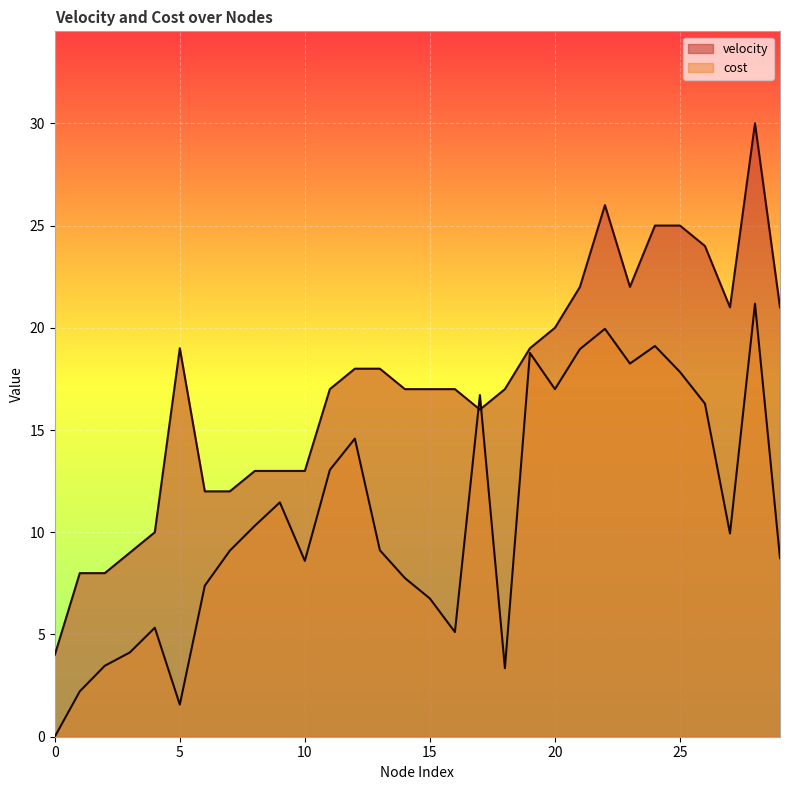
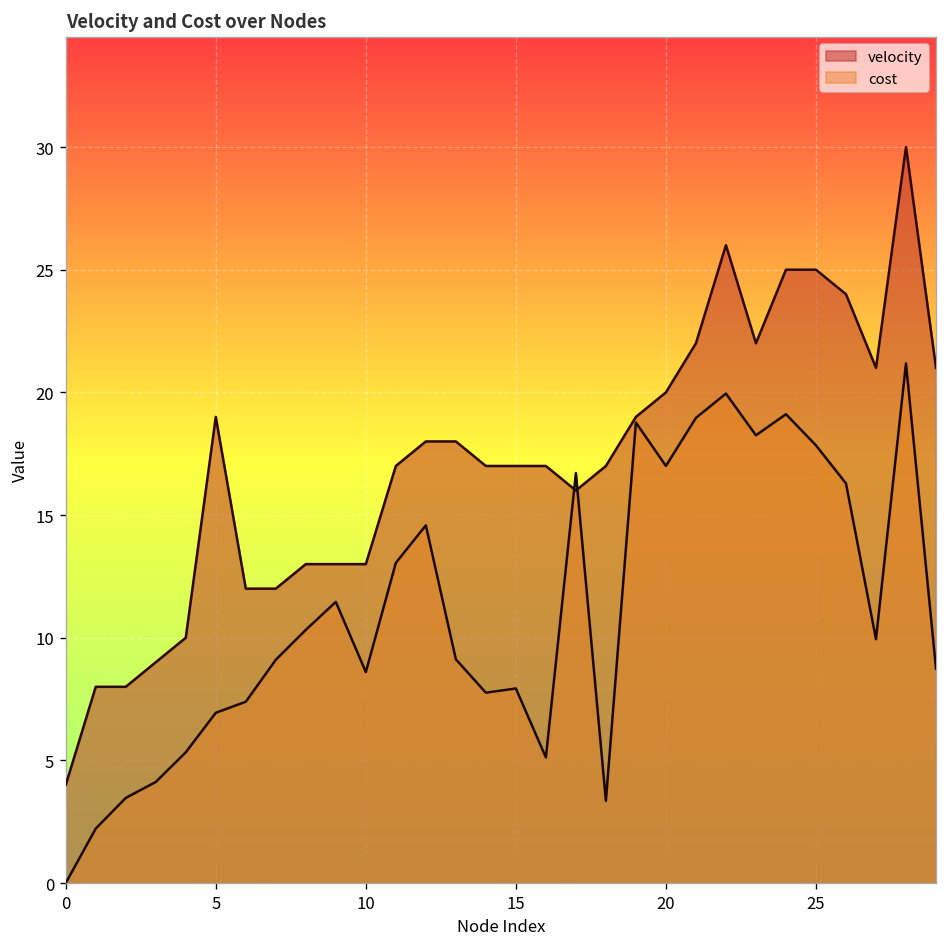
cost, 5: 1.6 -> 6.9
cost, 15: 6.8 -> 7.9
